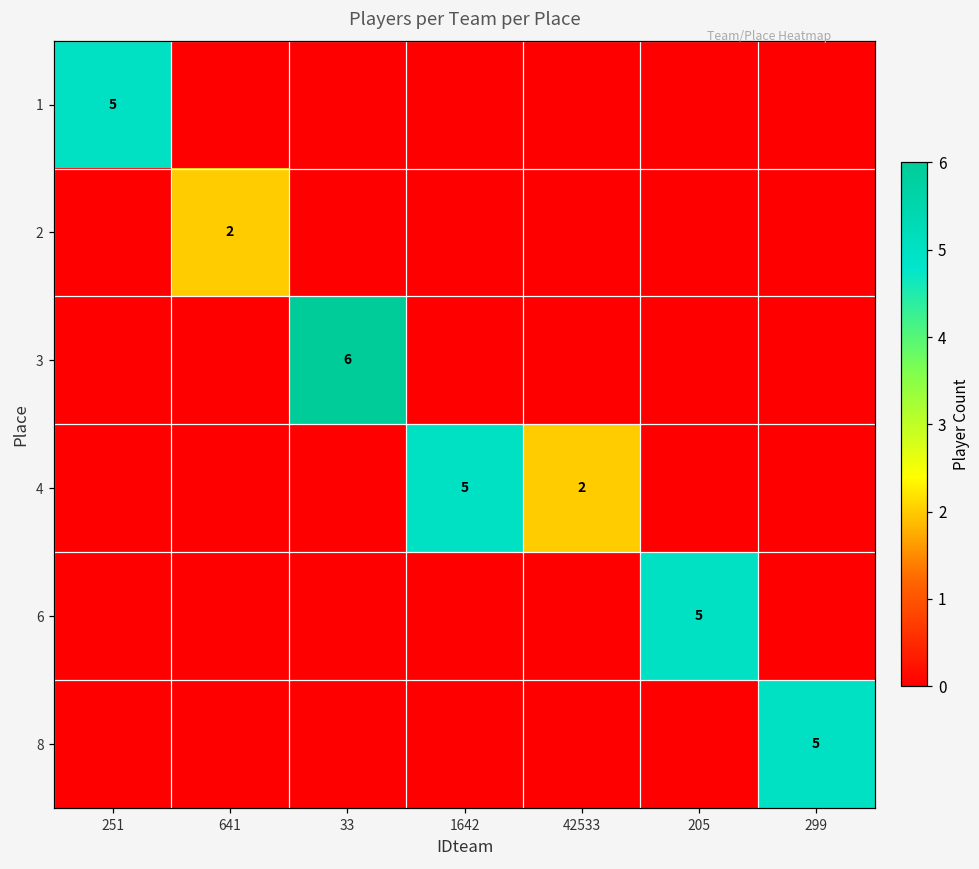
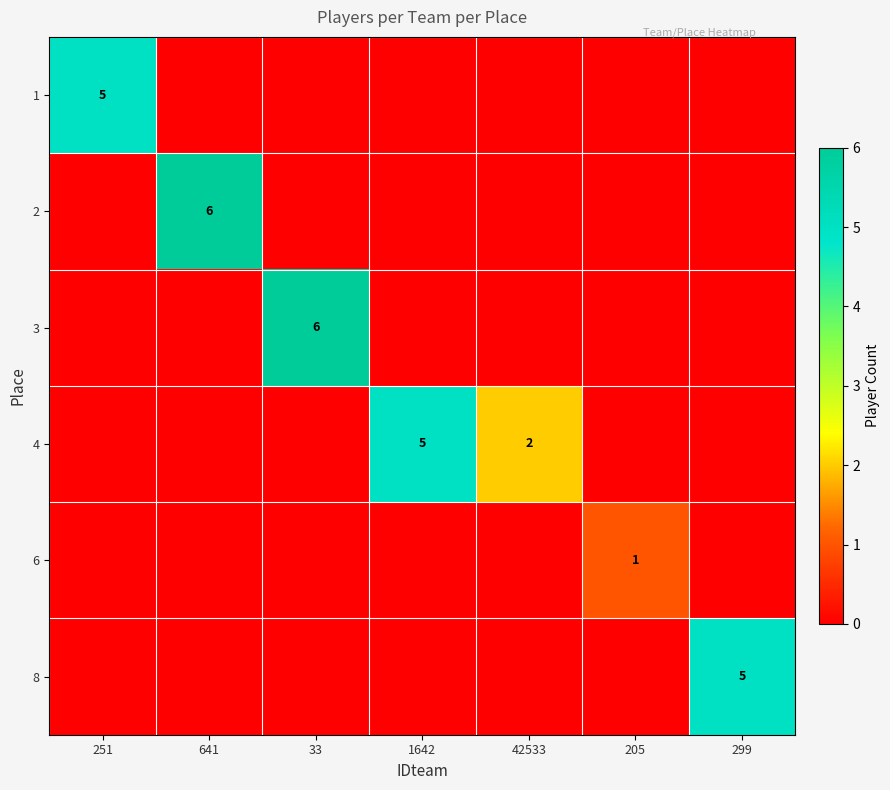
2, 641: 2 -> 6
6, 205: 5 -> 1
